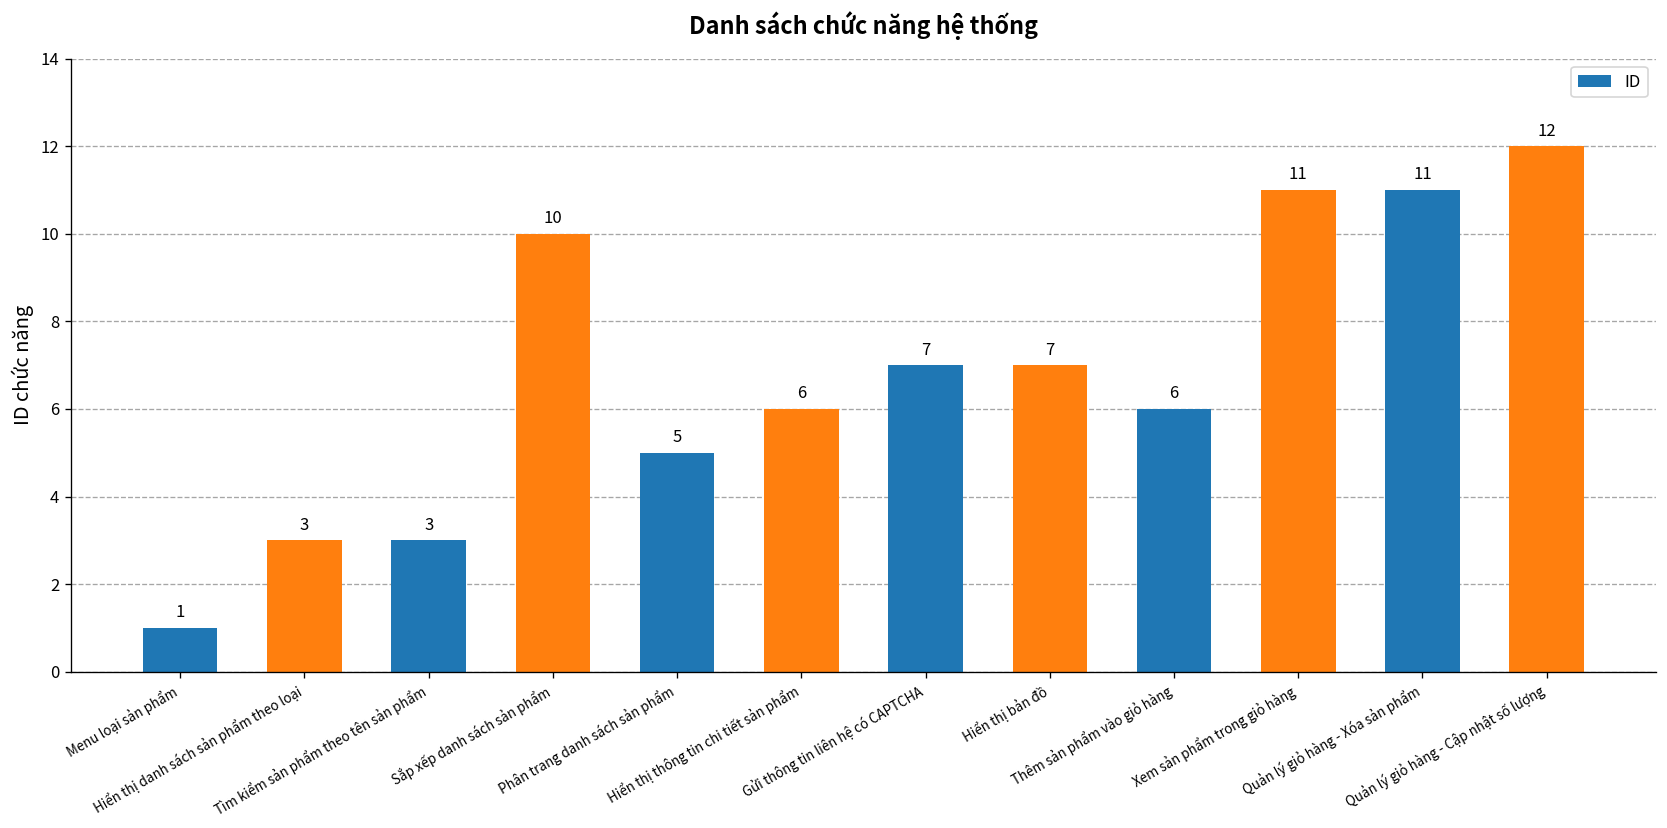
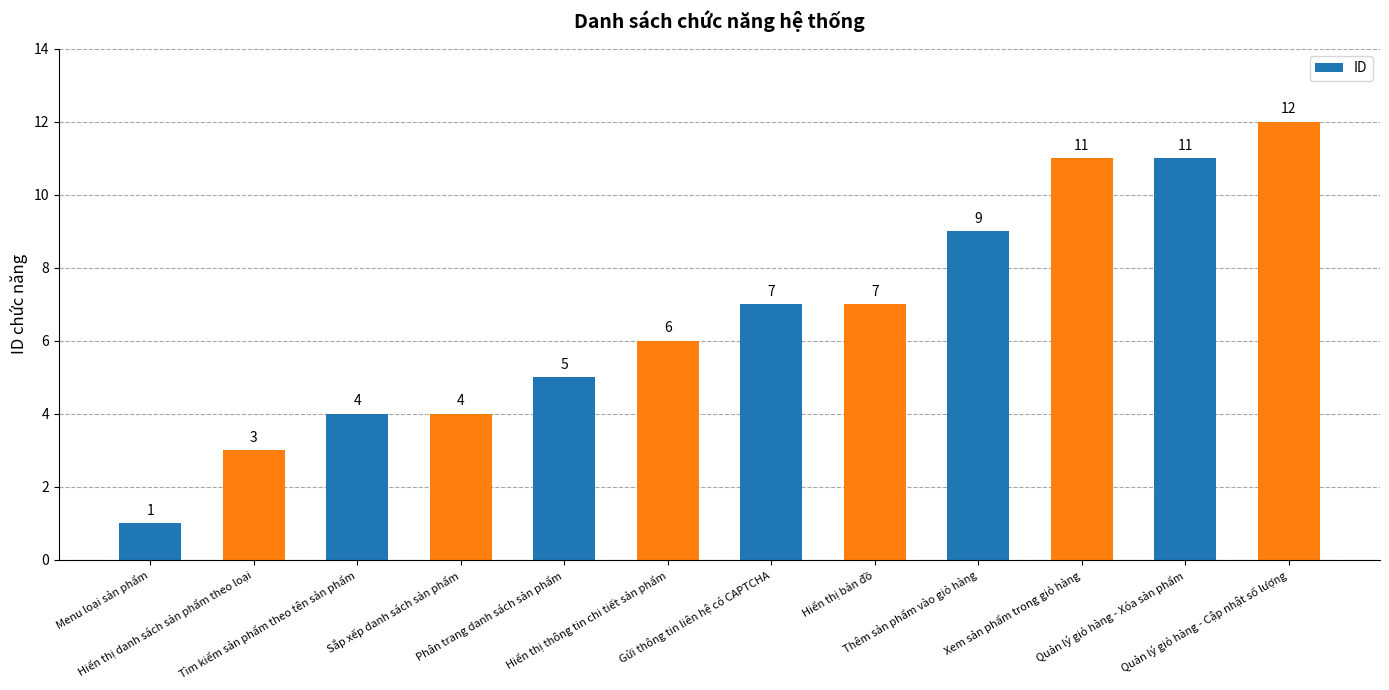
Tìm kiểm sản phẩm theo tên sản phẩm: 3 -> 4
Sắp xếp danh sách sản phẩm: 10 -> 4
Thêm sản phẩm vào giỏ hàng: 6 -> 9
